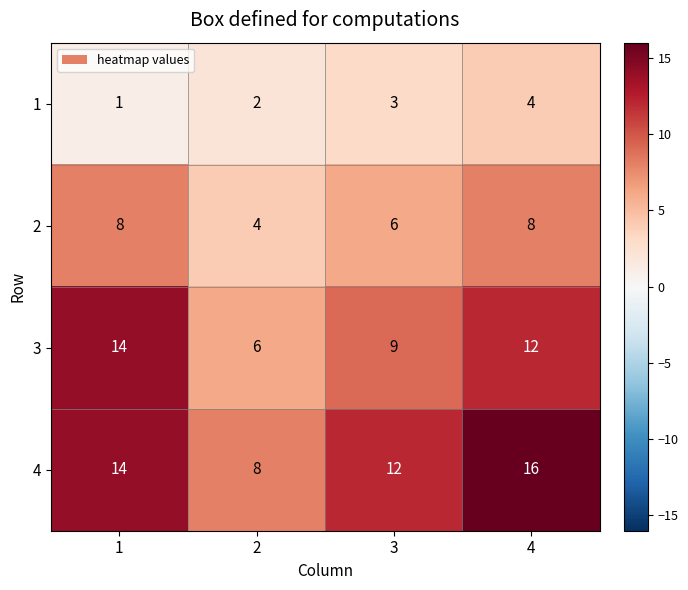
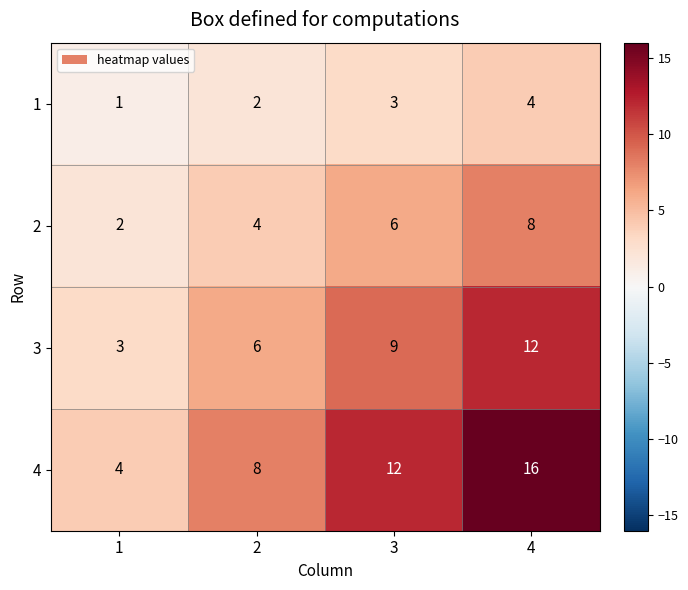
2, 1: 8 -> 2
3, 1: 14 -> 3
4, 1: 14 -> 4
